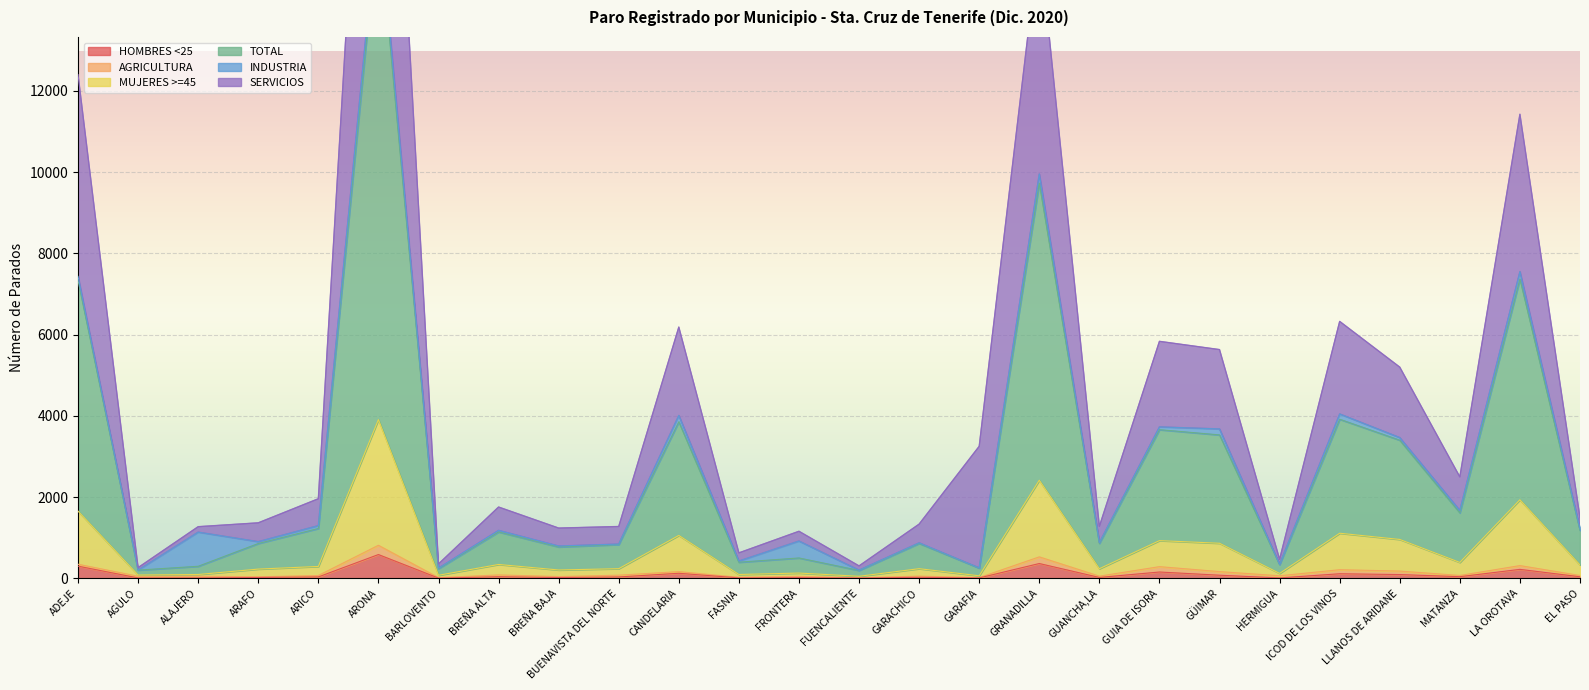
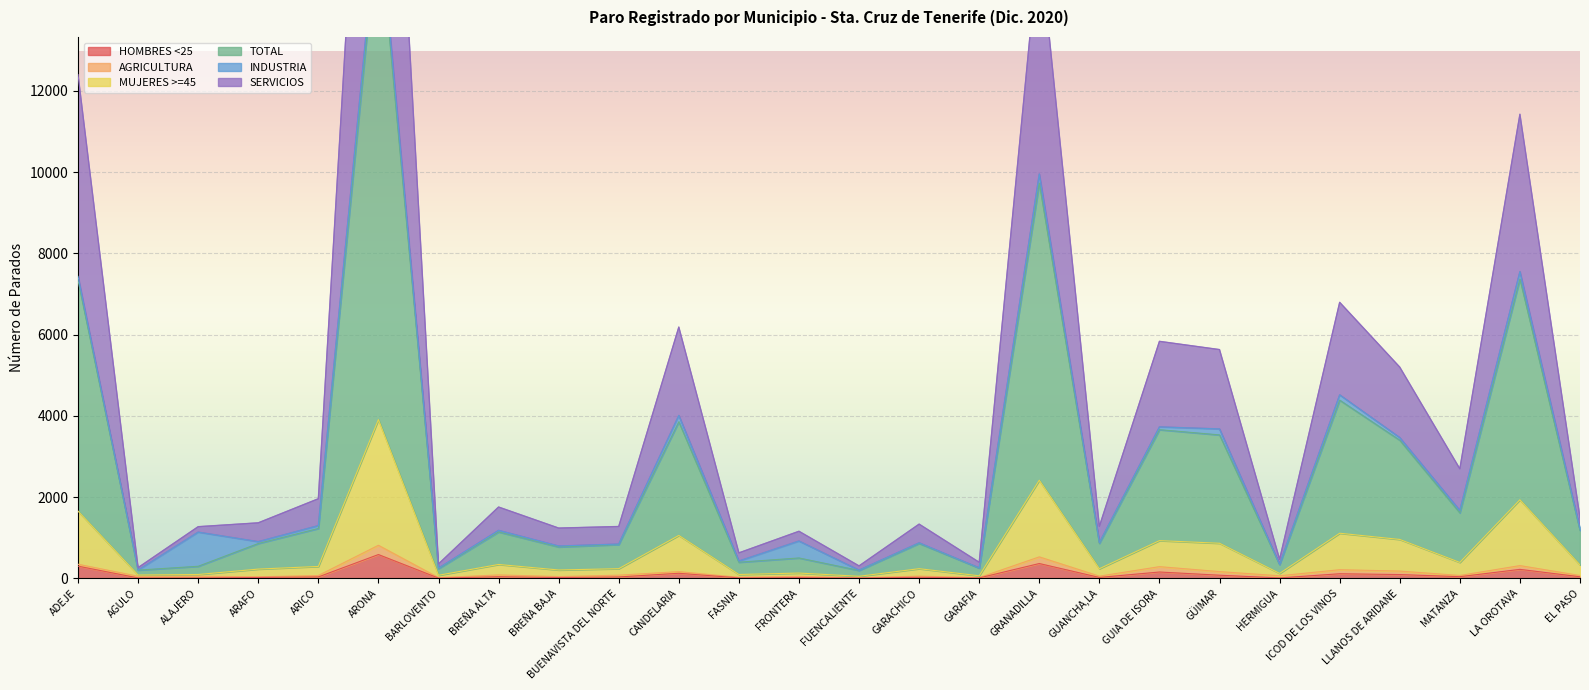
SERVICIOS, GARAFIA: 3000 -> 100
TOTAL, ICOD DE LOS VINOS: 2800 -> 3300
SERVICIOS, MATANZA: 800 -> 1000
